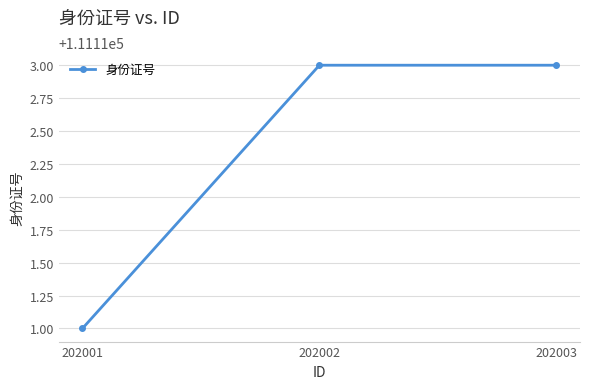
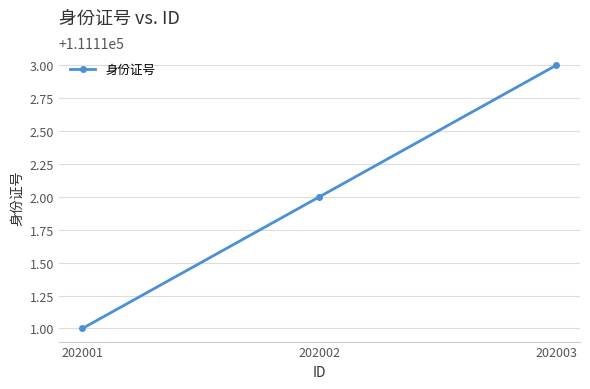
202002: 111113 -> 111112
